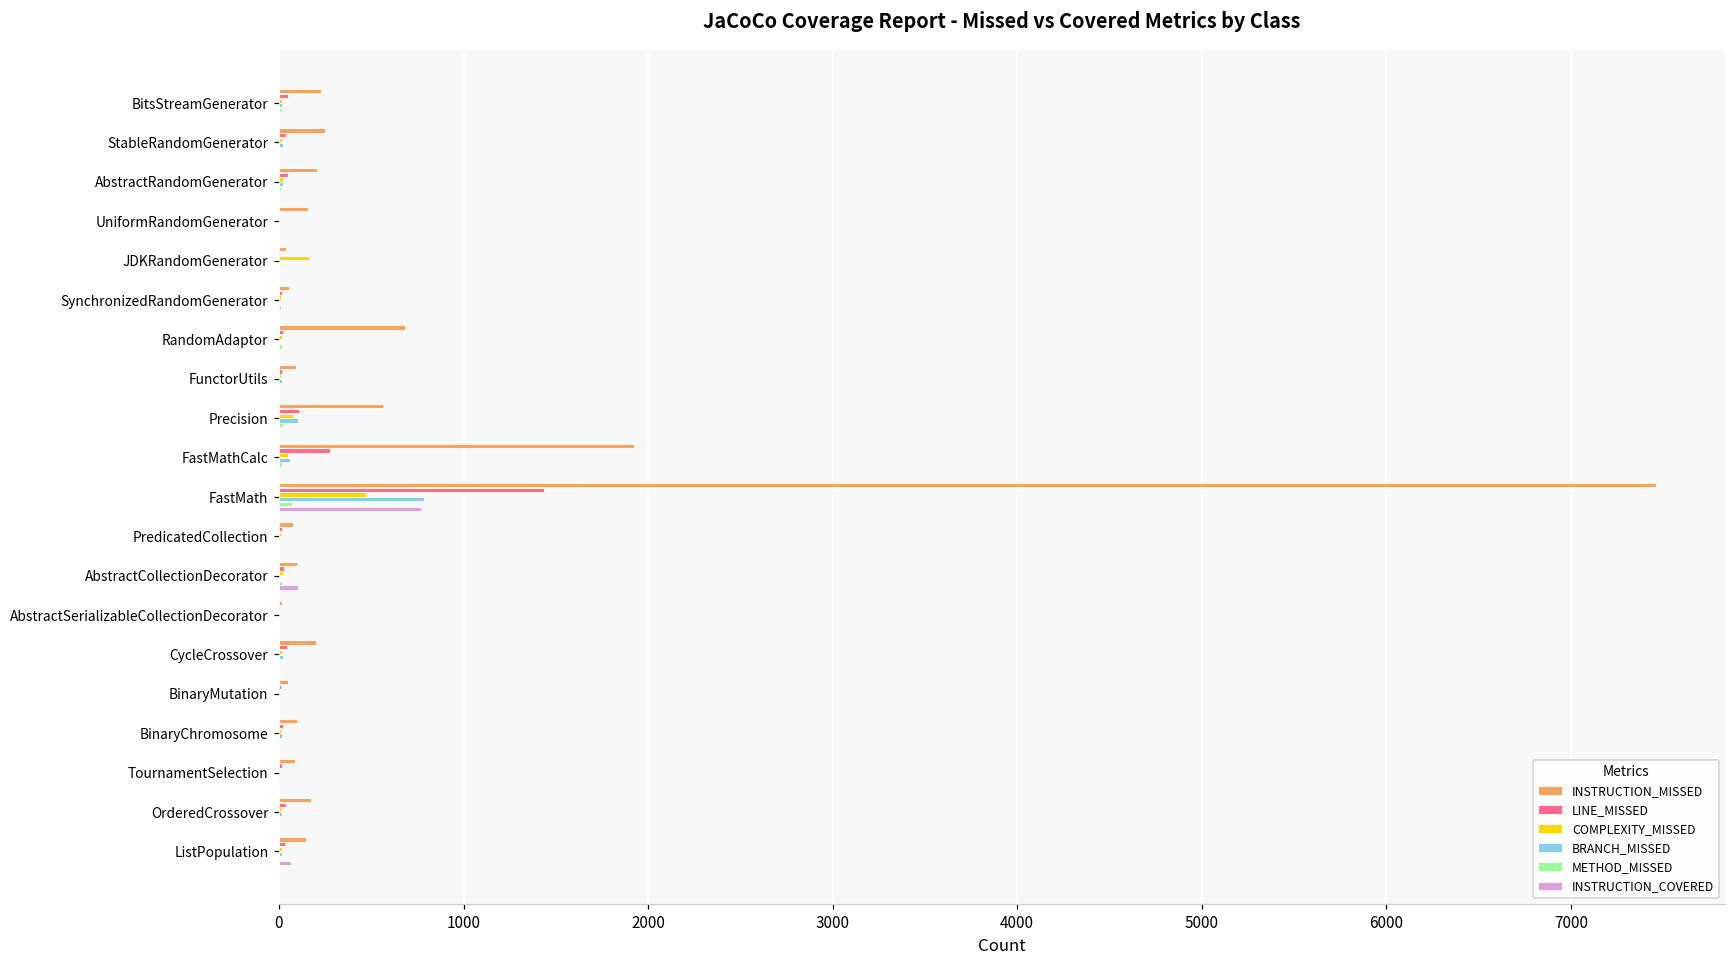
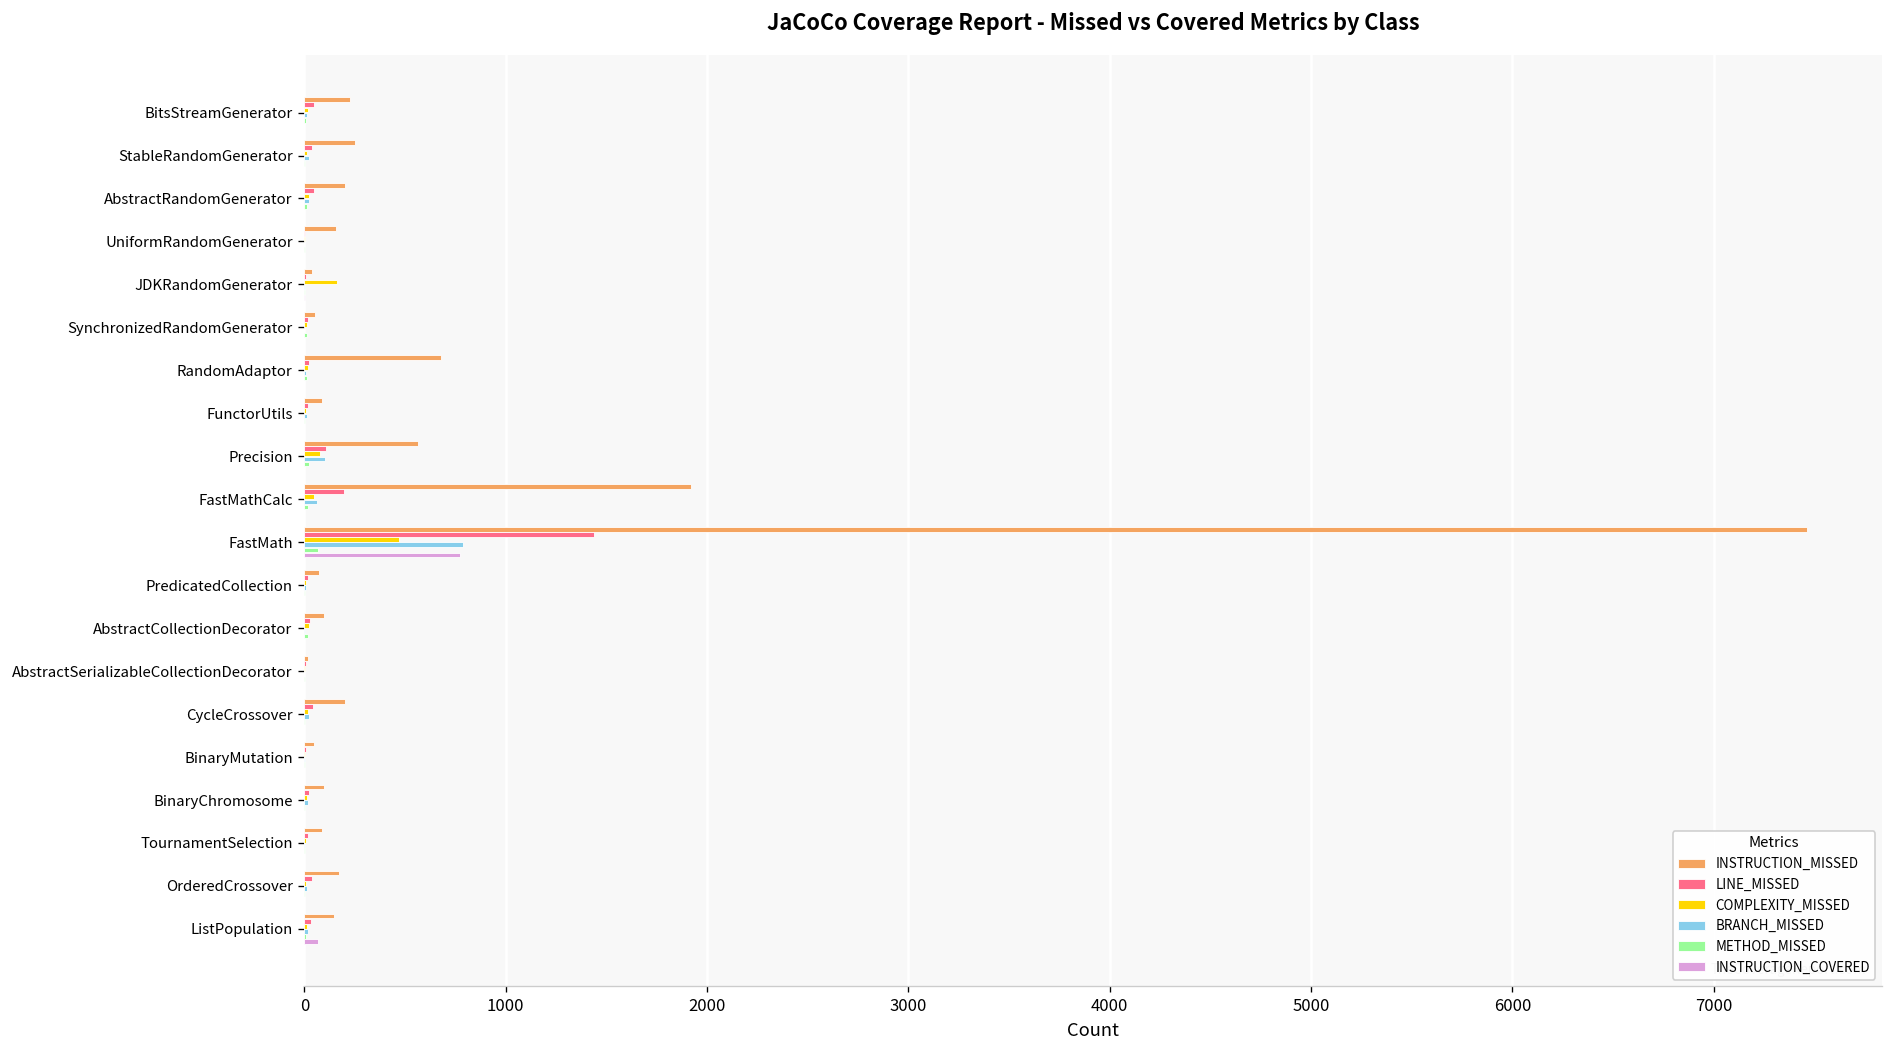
LINE_MISSED, FastMathCalc: 280 -> 200
INSTRUCTION_COVERED, AbstractCollectionDecorator: 100 -> 0
